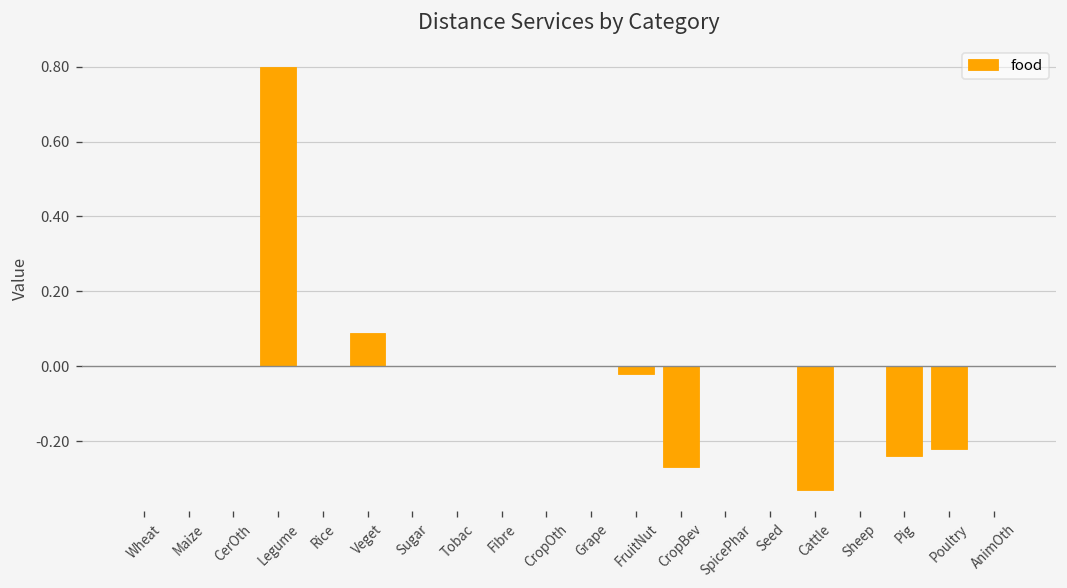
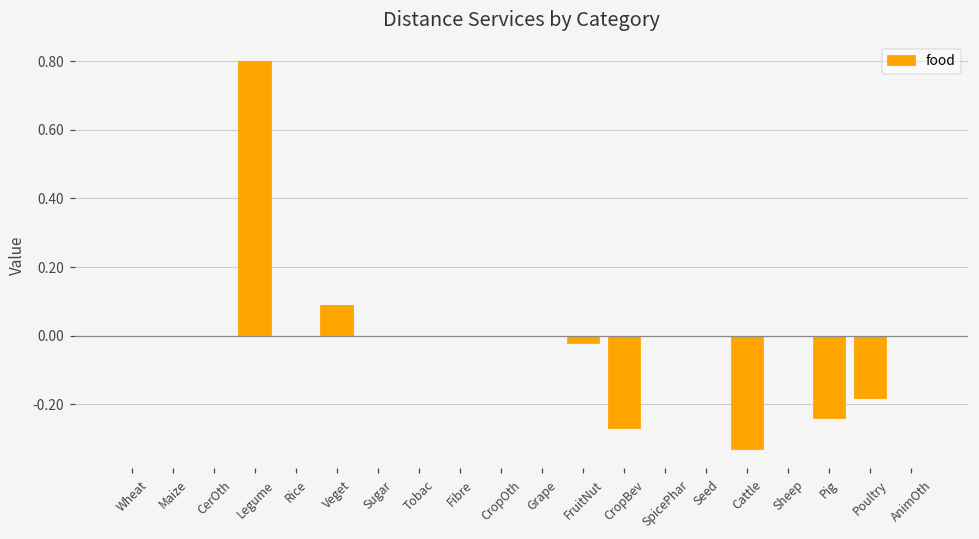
Poultry: -0.22 -> -0.18
